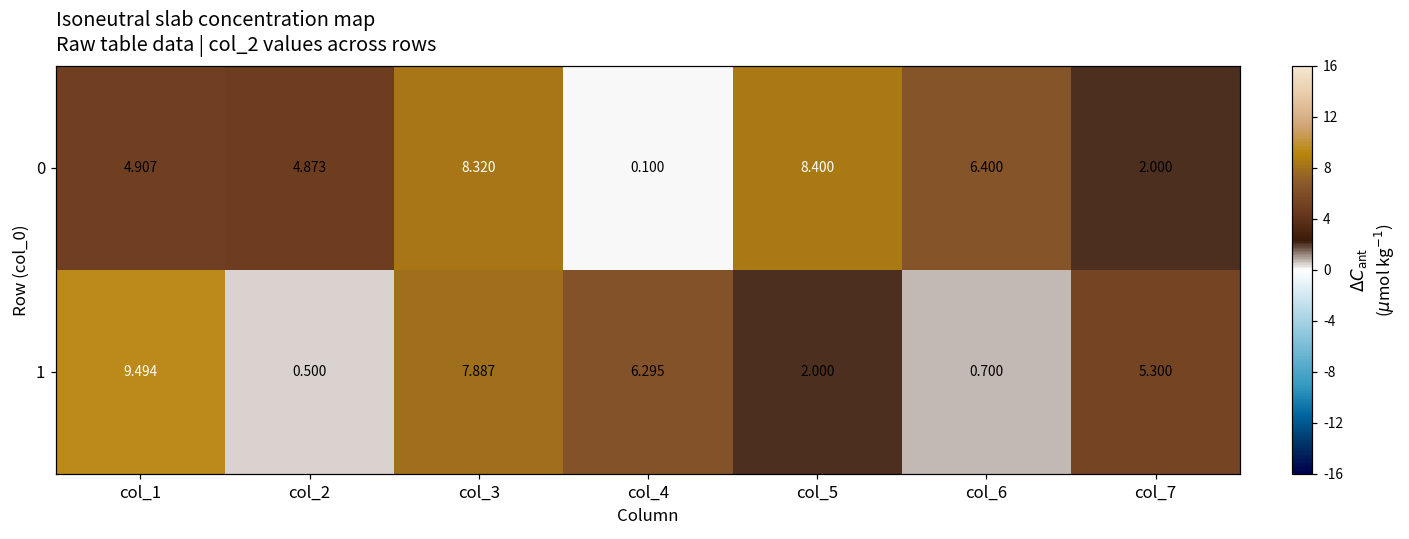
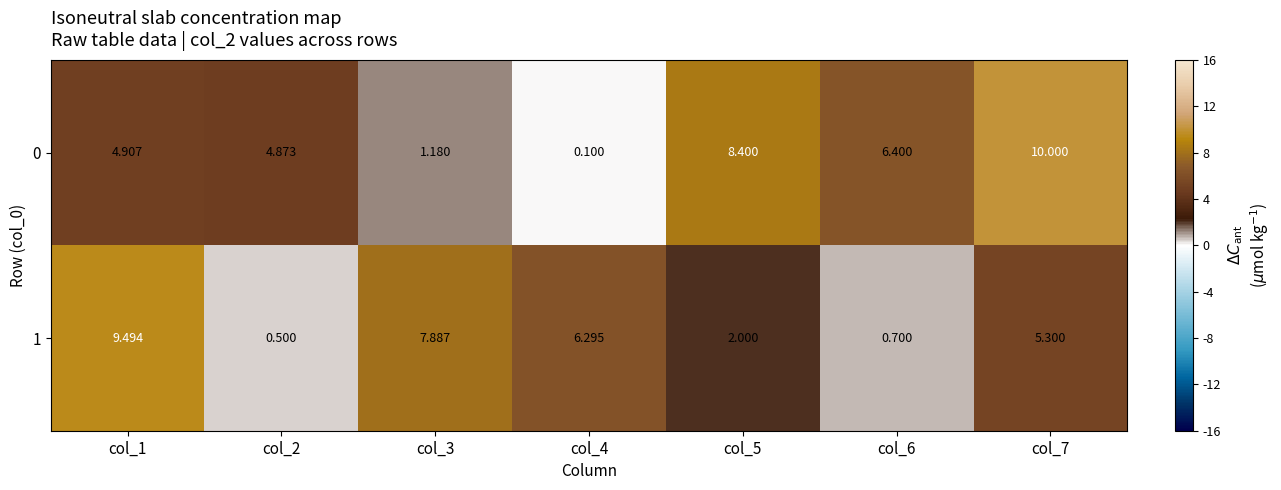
0, col_3: 8.320 -> 1.180
0, col_7: 2.000 -> 10.000
